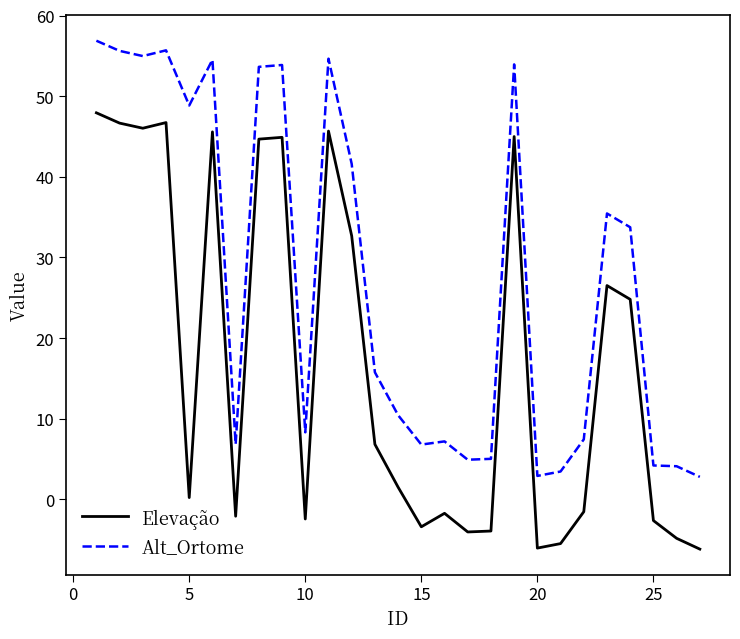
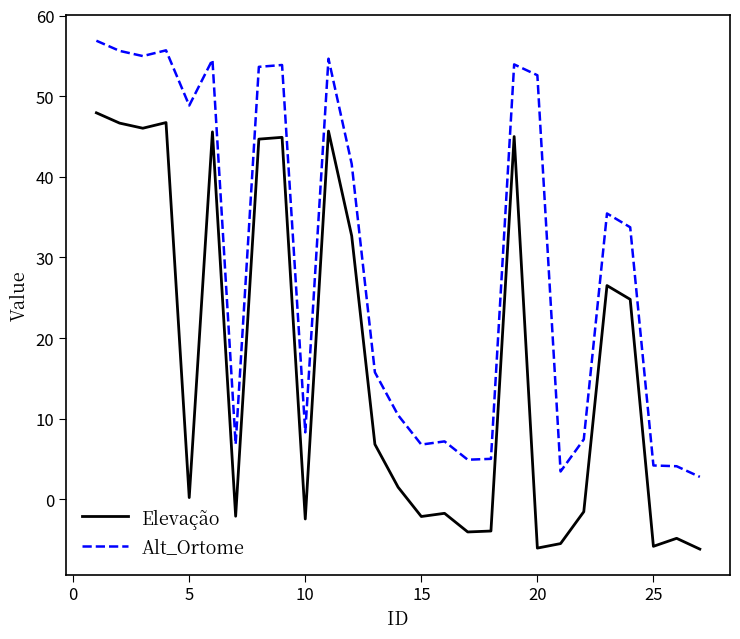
Elevação, 15: -3 -> -2
Alt_Ortome, 20: 3 -> 53
Elevação, 25: -3 -> -6
